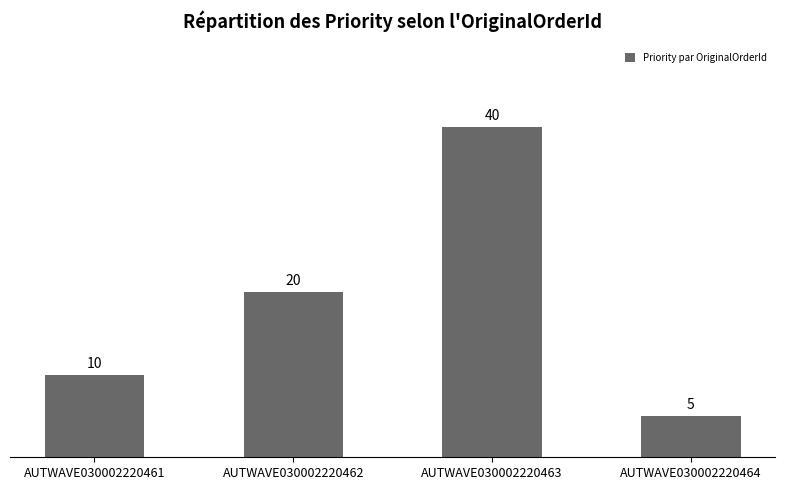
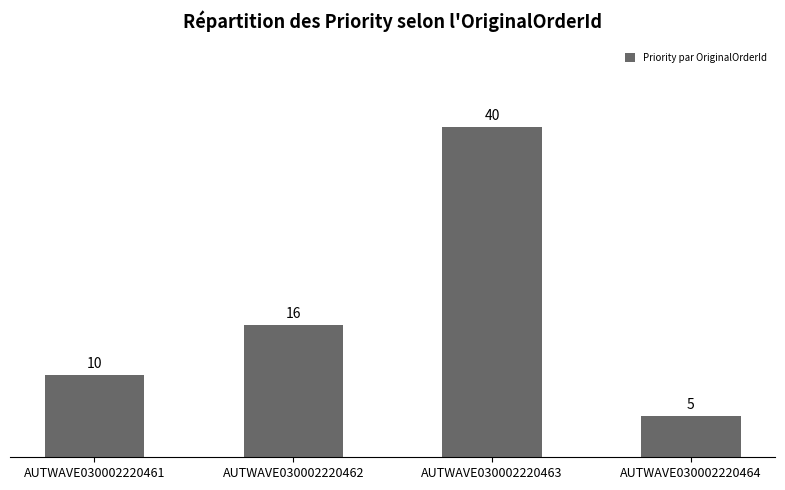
AUTWAVE030002220462: 20 -> 16
